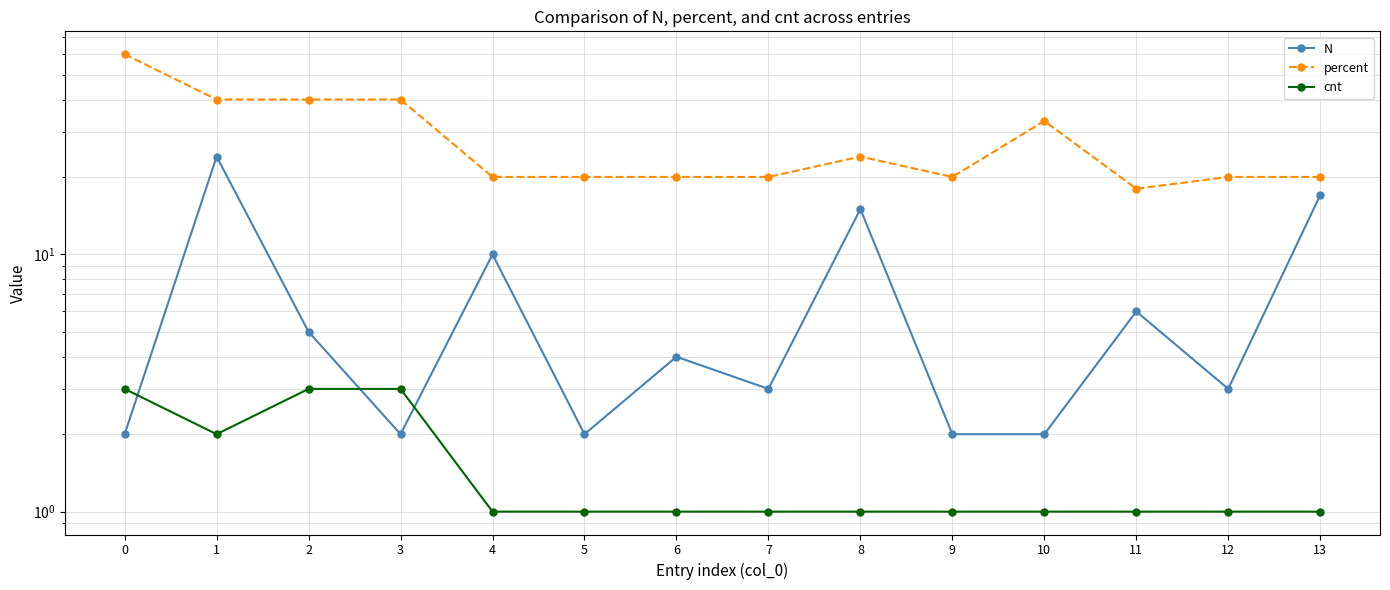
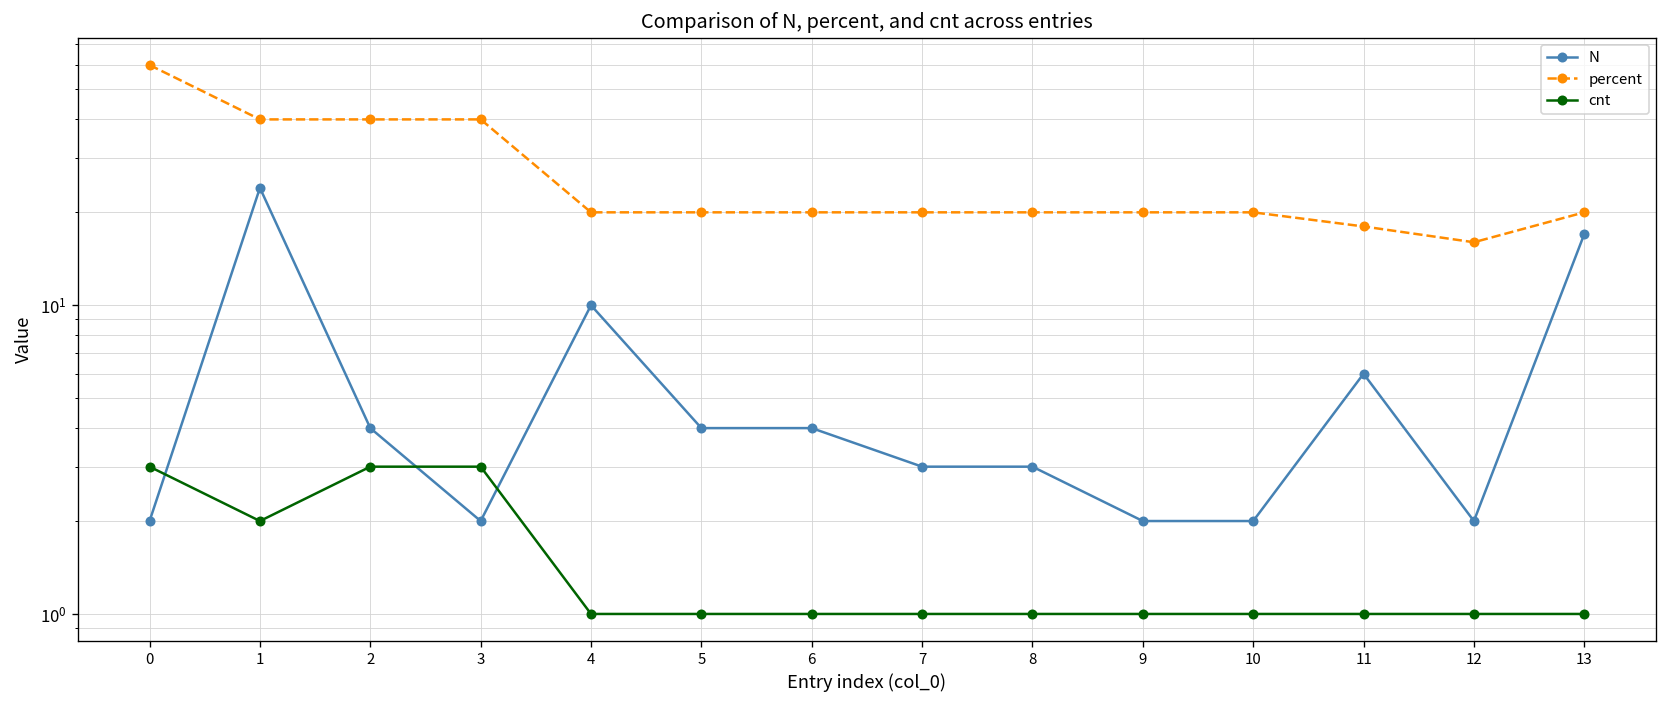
N, 2: 5 -> 4
N, 5: 2 -> 4
N, 8: 15 -> 3
percent, 8: 24 -> 20
percent, 10: 33 -> 20
N, 12: 3 -> 2
percent, 12: 20 -> 16
